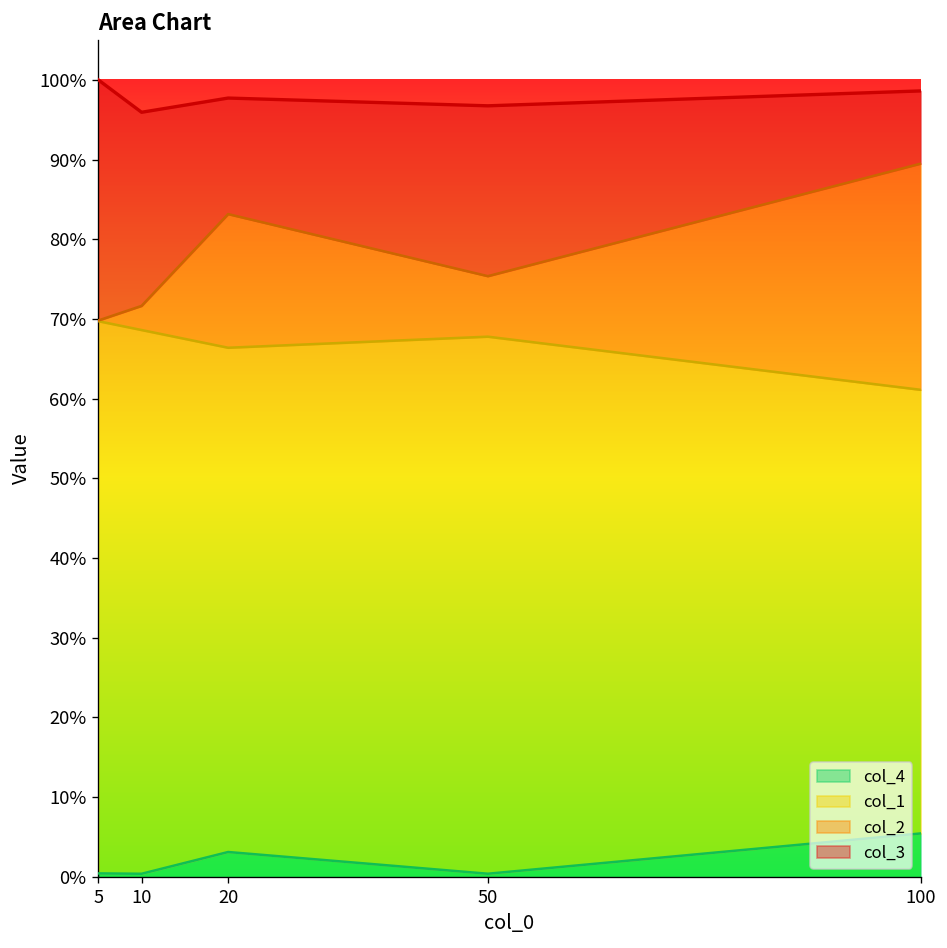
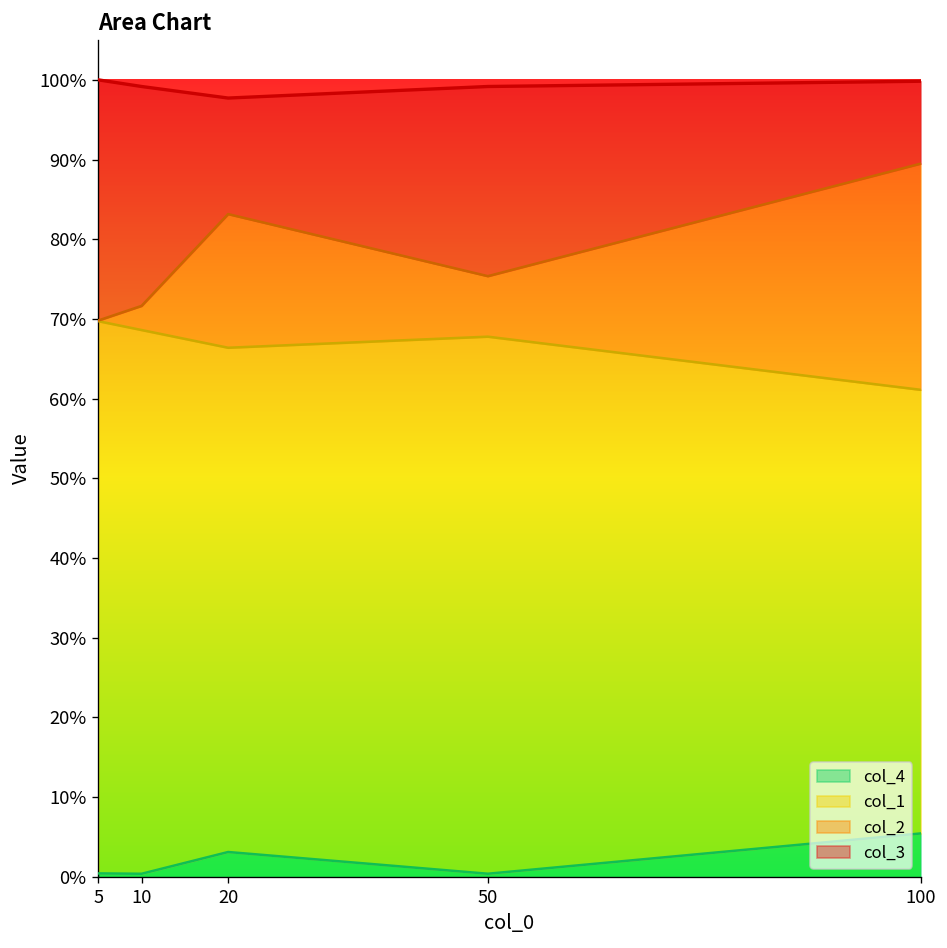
col_3, 10: 96% -> 99%
col_3, 50: 97% -> 99%
col_3, 100: 99% -> 100%
